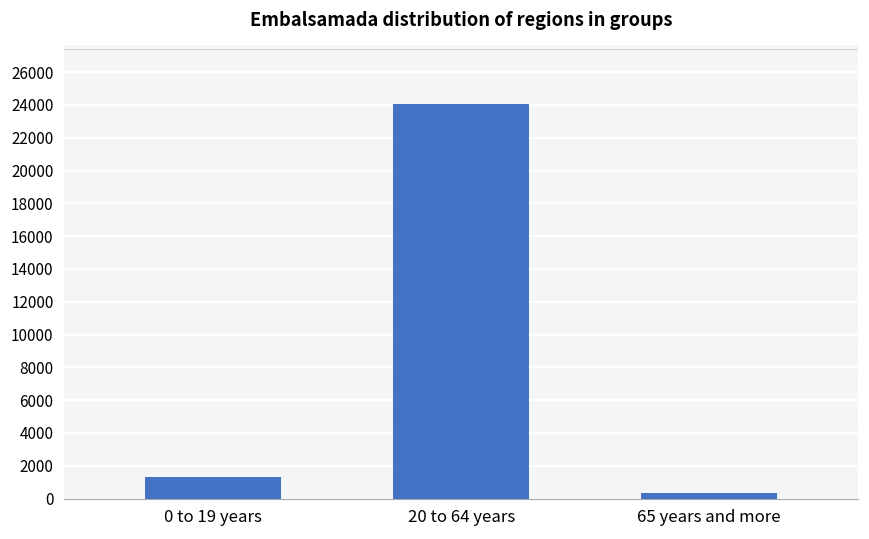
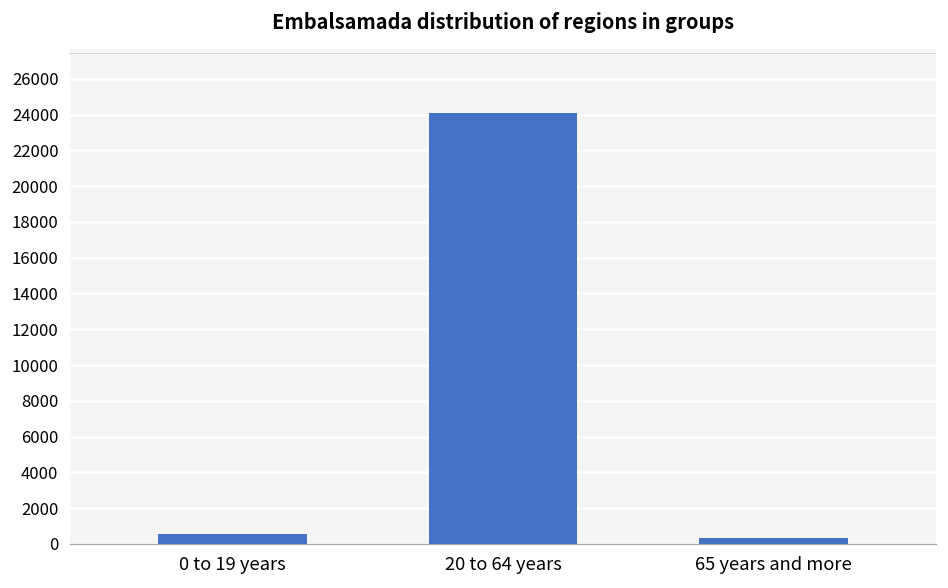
0 to 19 years: 1300 -> 500
